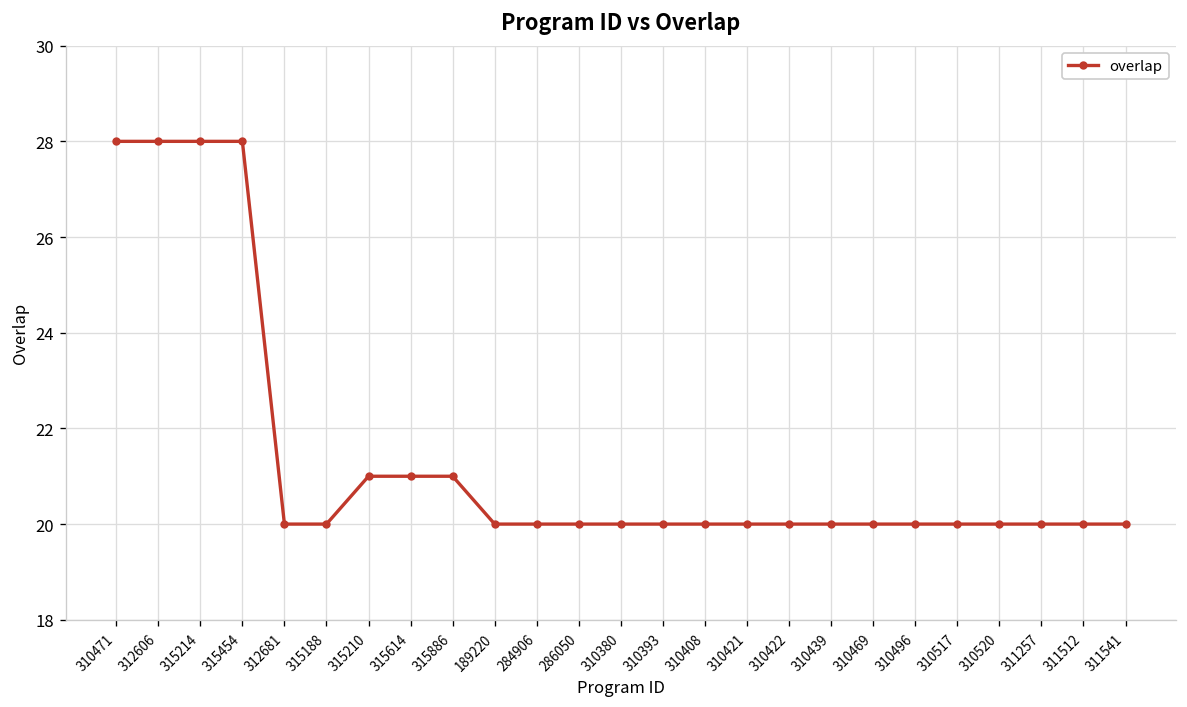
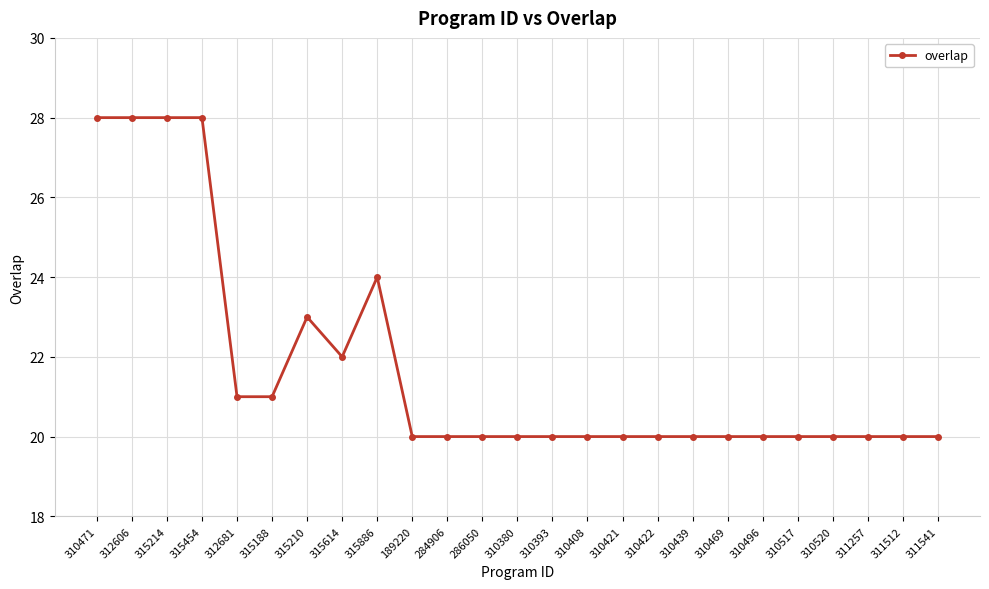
312681: 20 -> 21
315188: 20 -> 21
315210: 21 -> 23
315614: 21 -> 22
315886: 21 -> 24
